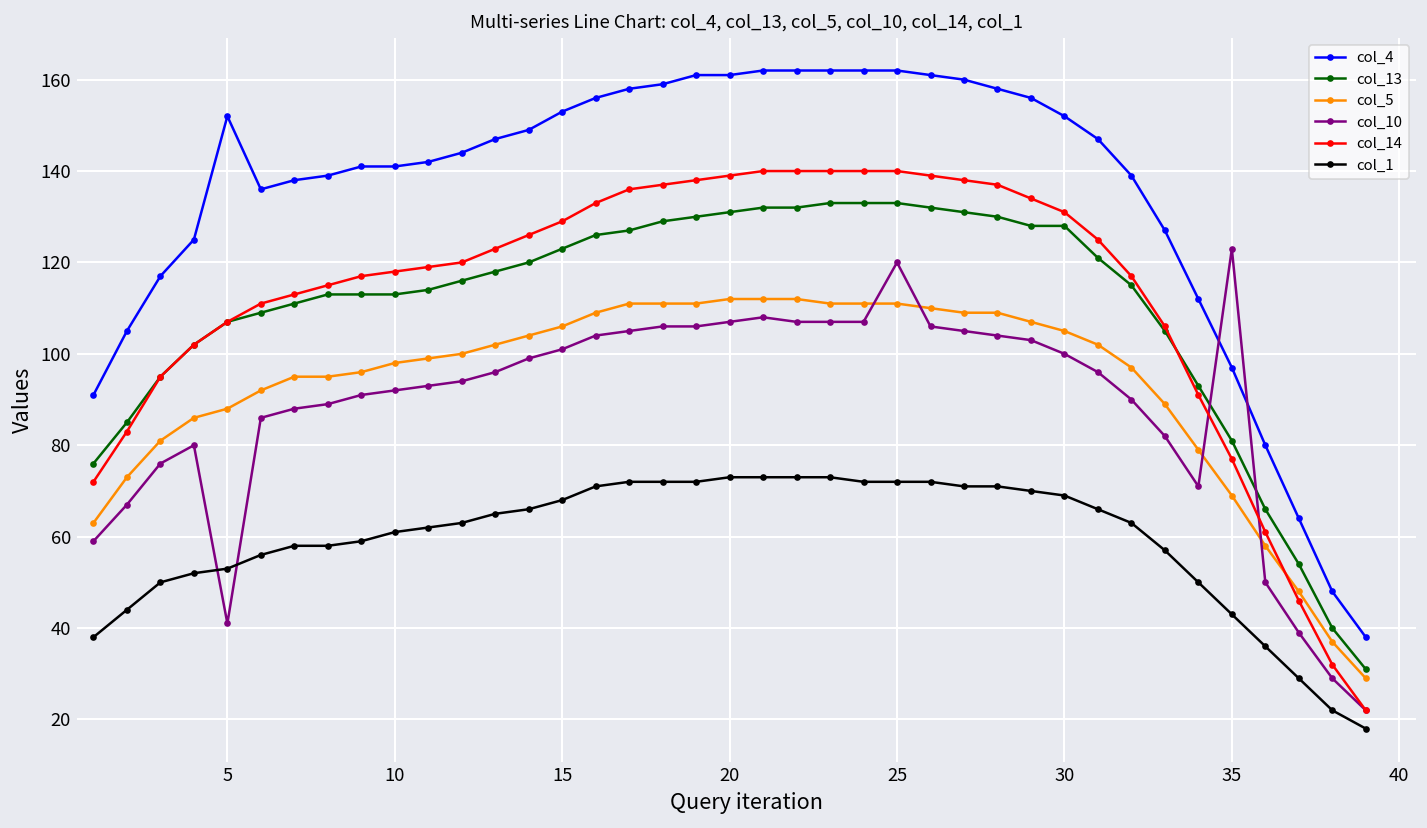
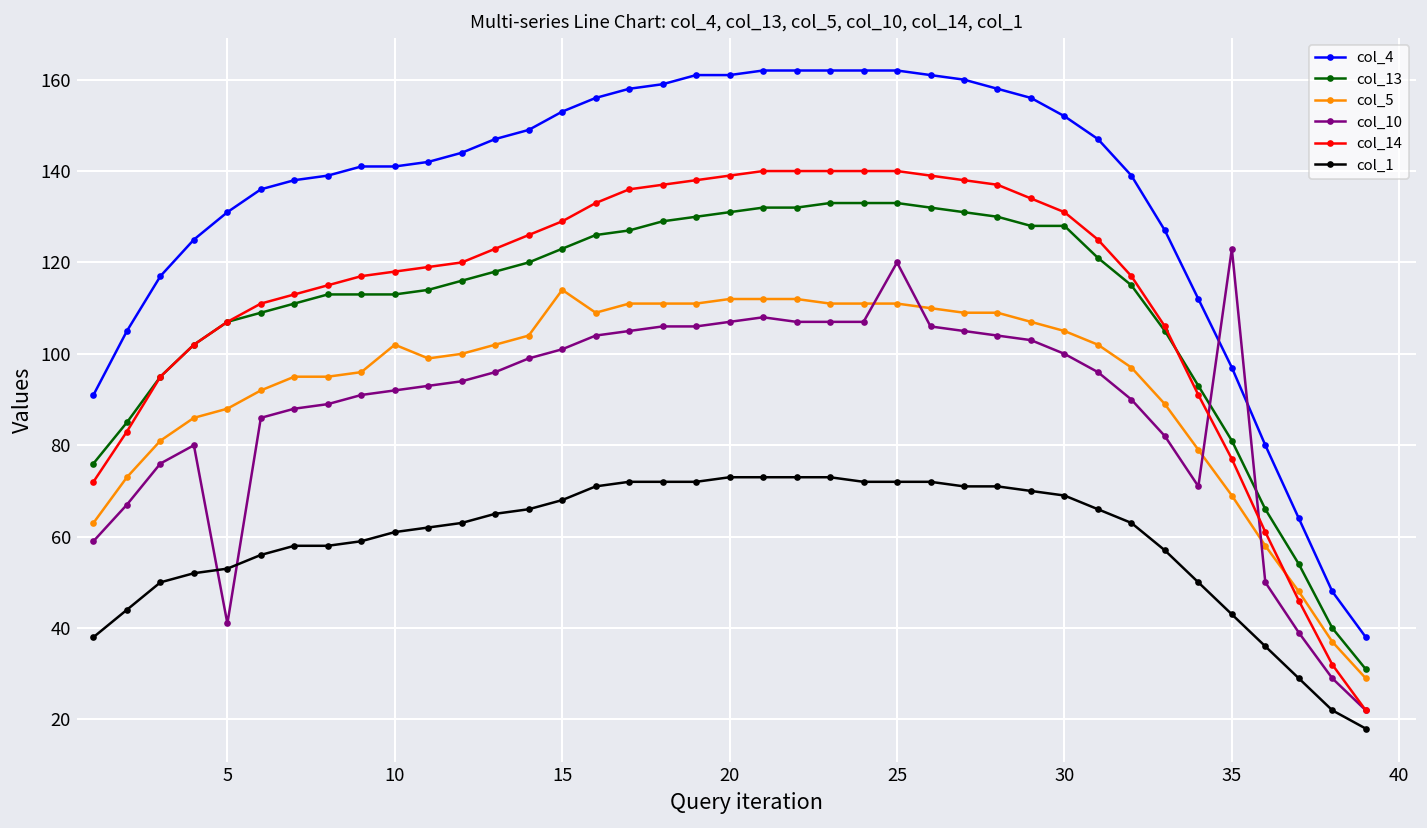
col_4, 5: 152 -> 131
col_5, 10: 98 -> 102
col_5, 15: 106 -> 114
